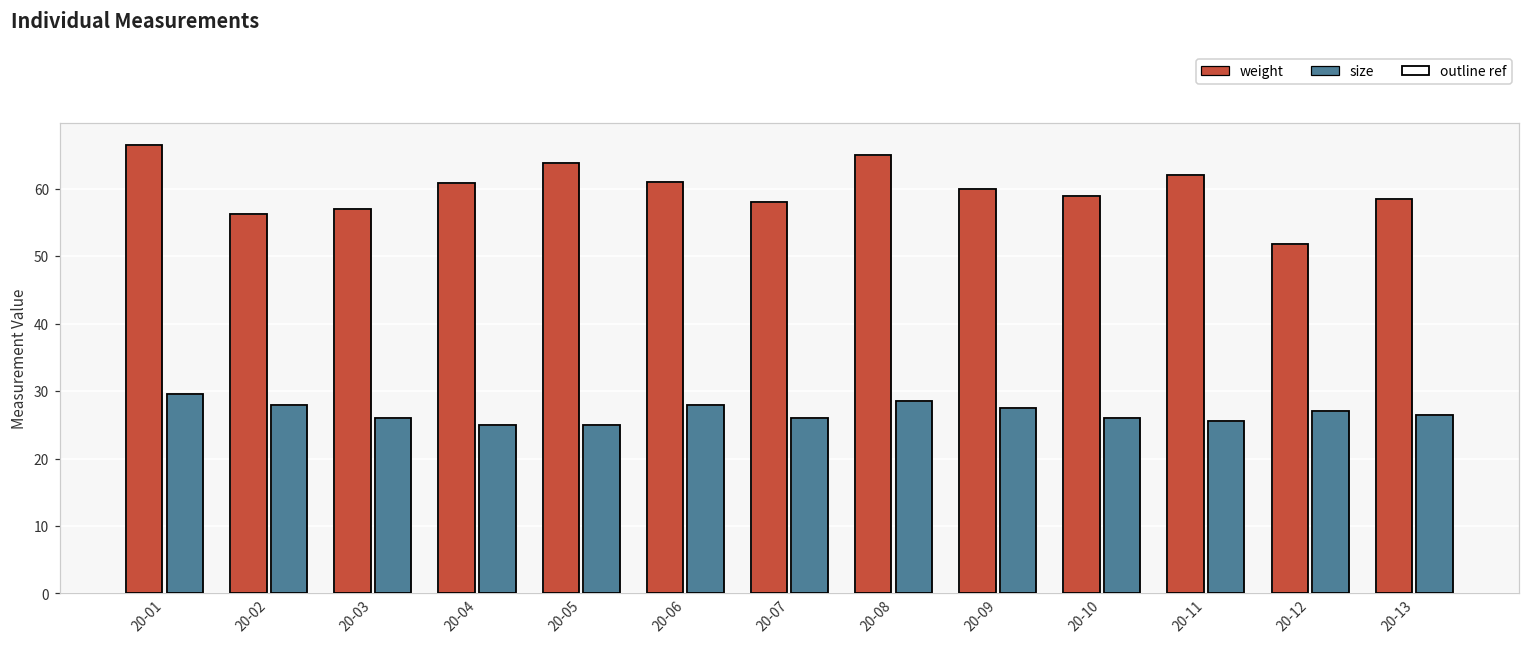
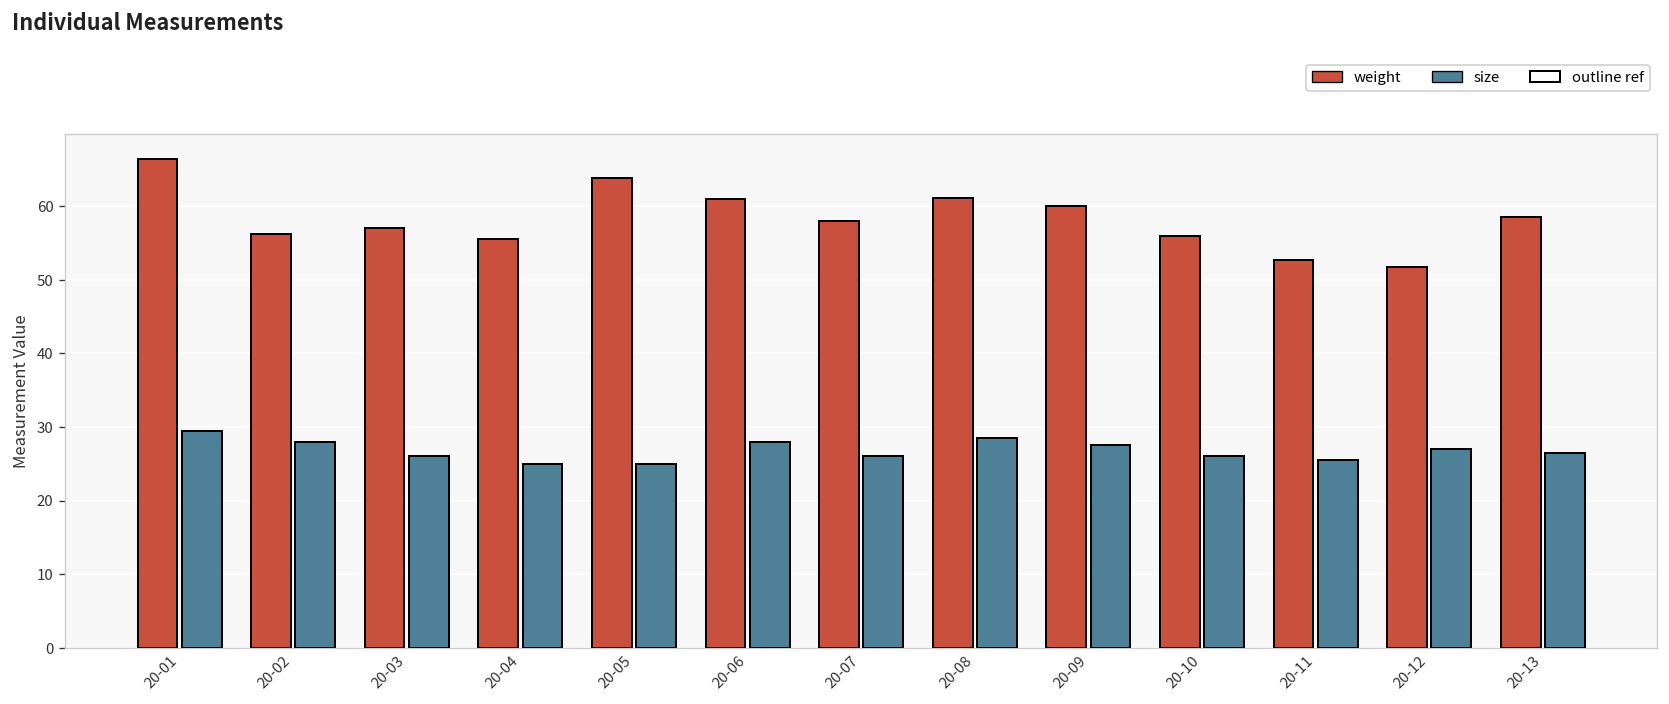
weight, 20-04: 61 -> 56
weight, 20-08: 65 -> 61
weight, 20-10: 59 -> 56
weight, 20-11: 62 -> 53
